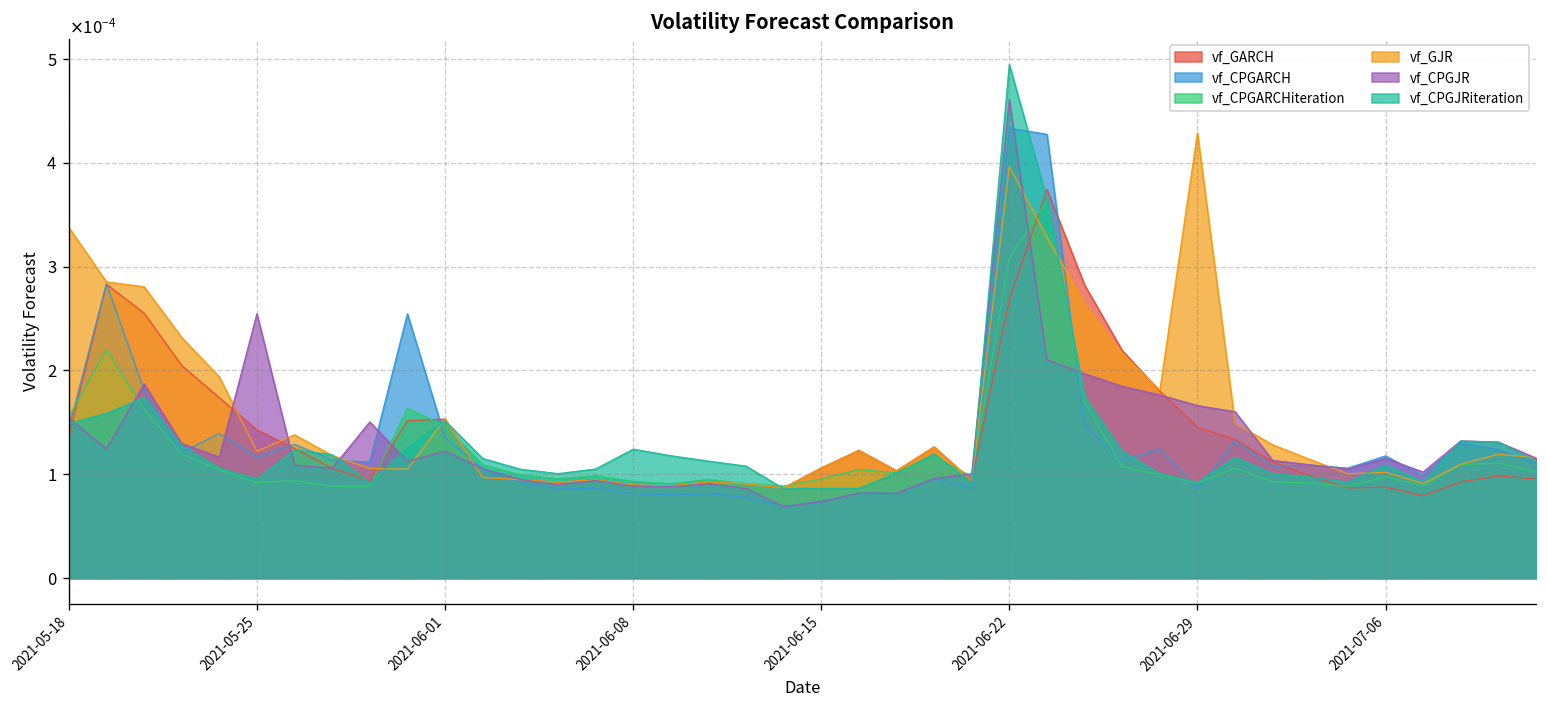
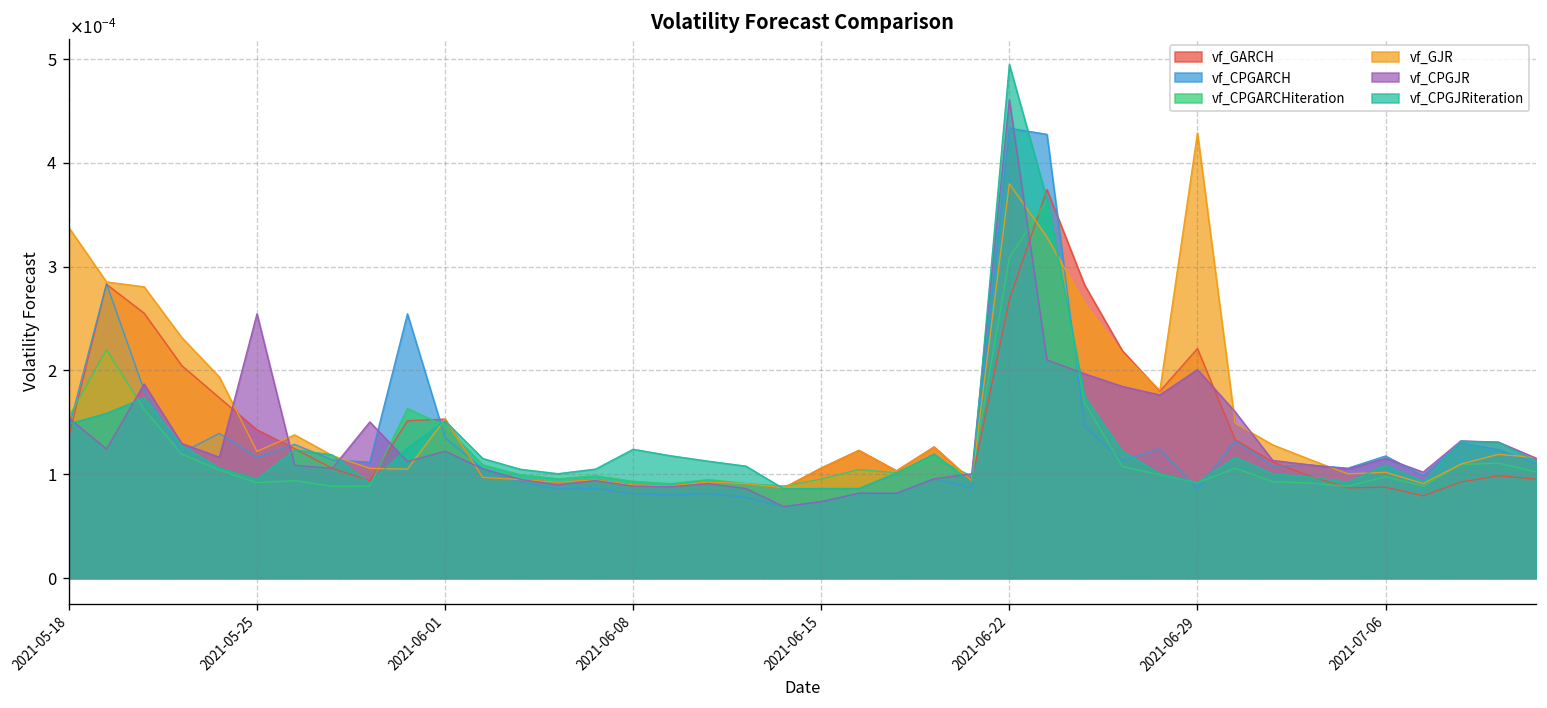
vf_GJR, 2021-06-22: 0.00040 -> 0.00038
vf_GARCH, 2021-06-29: 0.00015 -> 0.00022
vf_CPGJR, 2021-06-29: 0.00017 -> 0.00020
